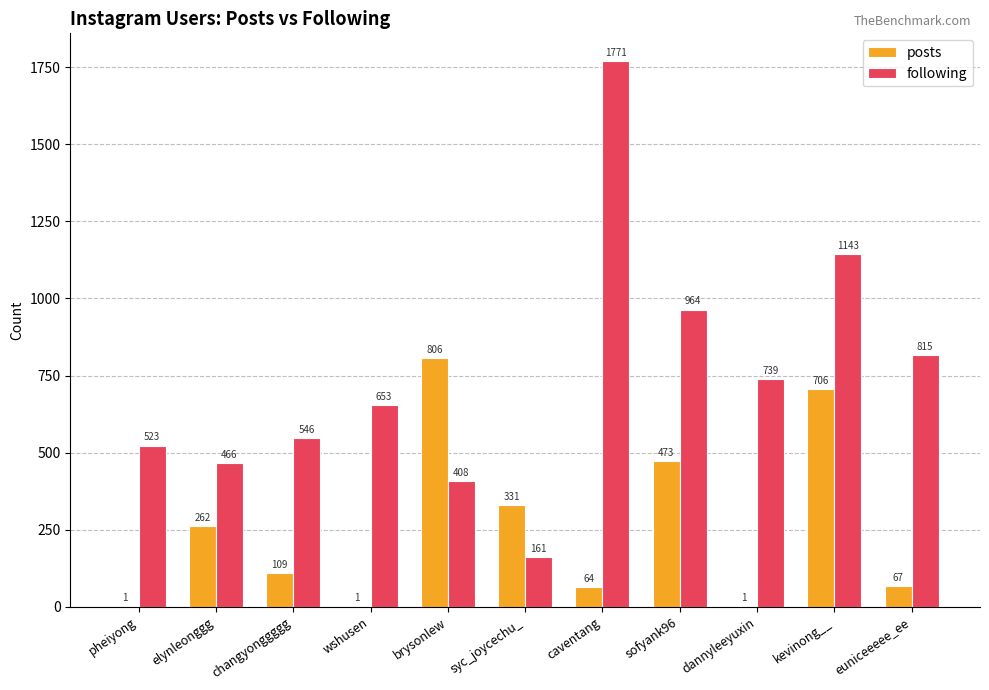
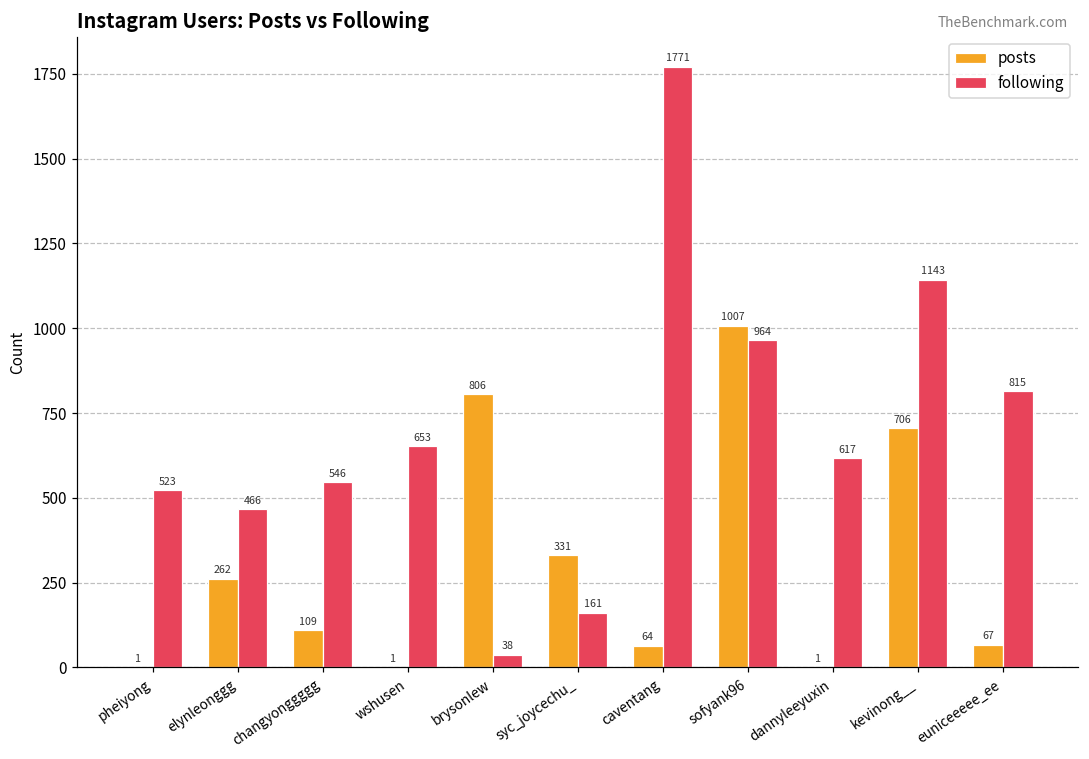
following, brysonlew: 408 -> 38
posts, sofyank96: 473 -> 1007
following, dannyleeyuxin: 739 -> 617
